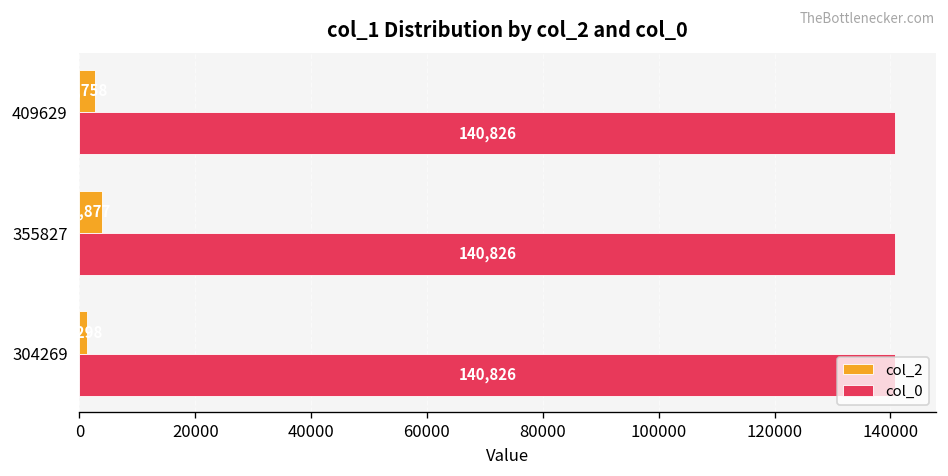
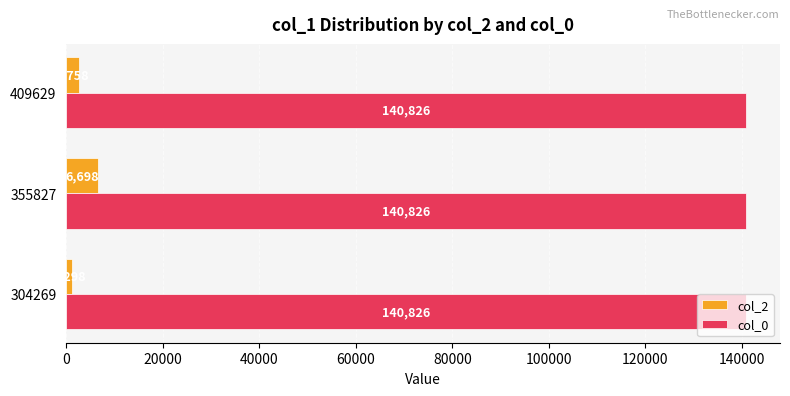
col_2, 355827: 4000 -> 7000
